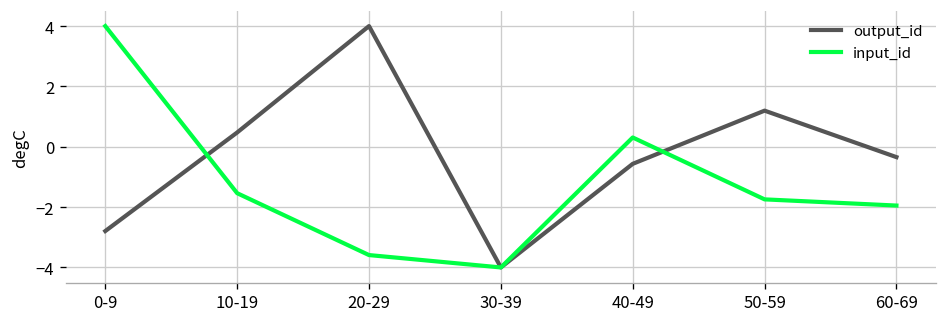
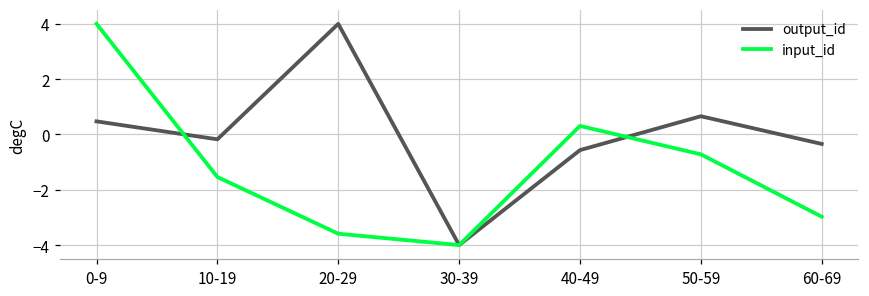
output_id, 0-9: -2.8 -> 0.5
output_id, 10-19: 0.5 -> -0.2
output_id, 50-59: 1.2 -> 0.7
input_id, 50-59: -1.7 -> -0.7
input_id, 60-69: -1.9 -> -3.0
